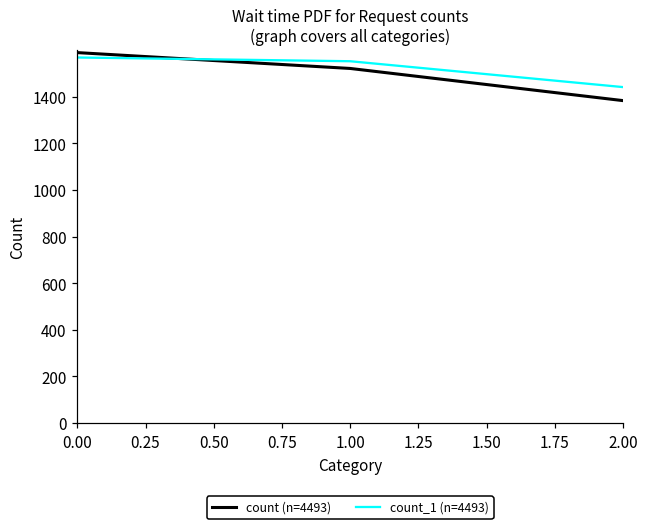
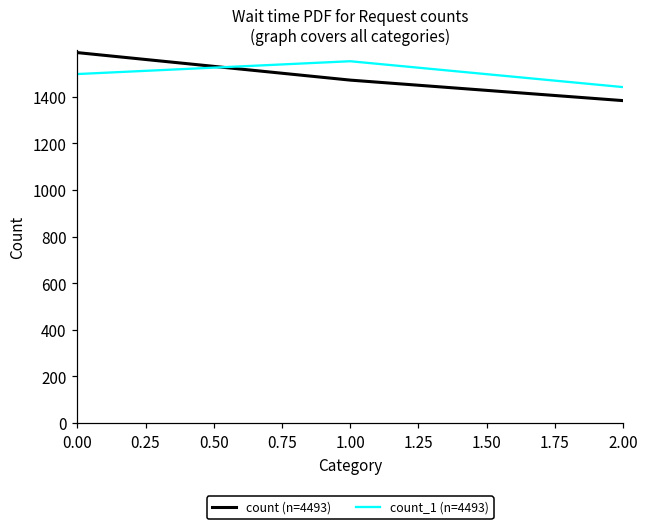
count_1 (n=4493), 0.00: 1570 -> 1500
count (n=4493), 1.00: 1520 -> 1470
